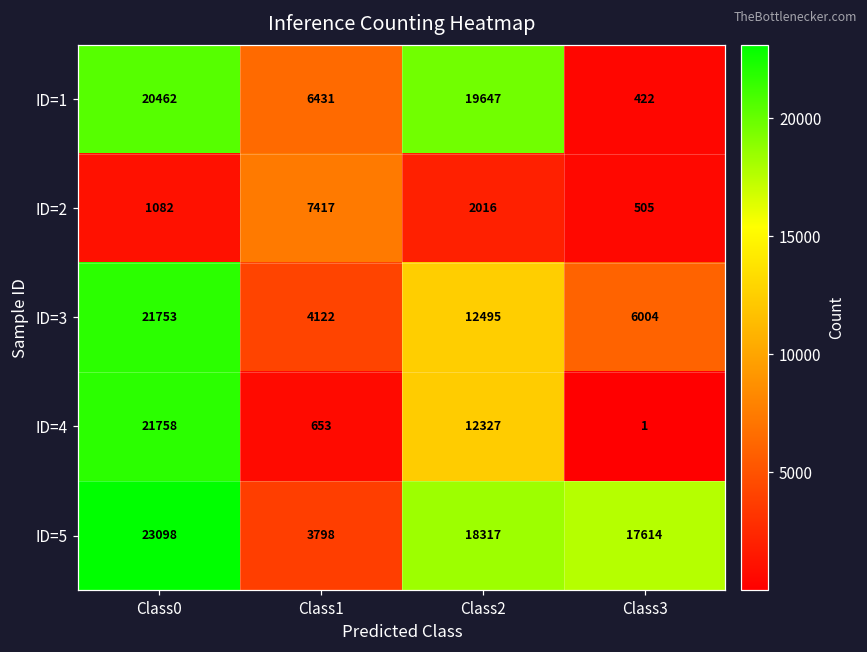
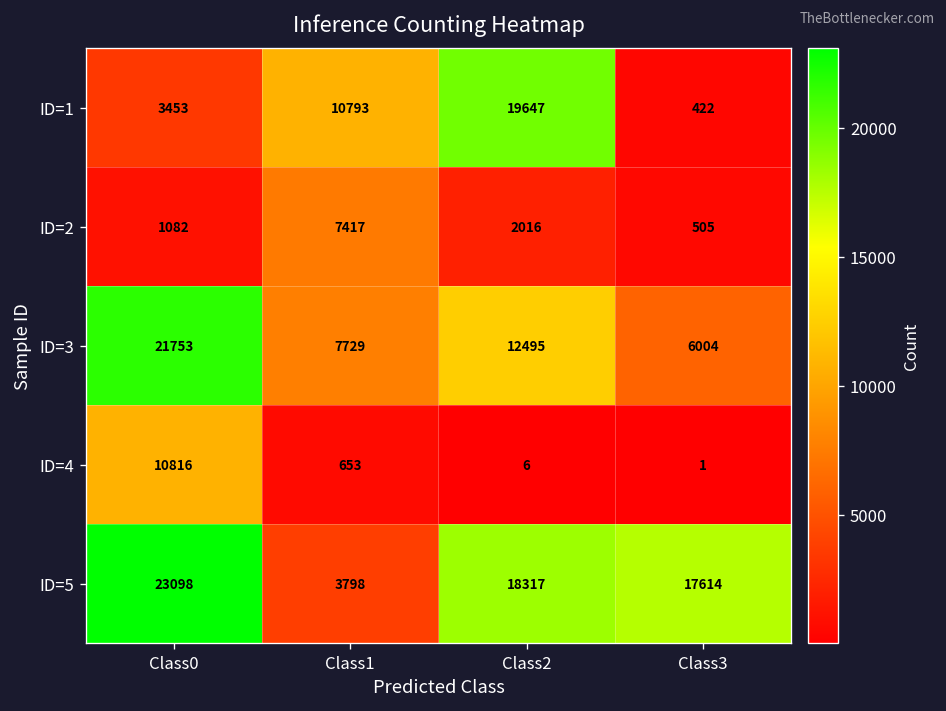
ID=1, Class0: 20462 -> 3453
ID=1, Class1: 6431 -> 10793
ID=3, Class1: 4122 -> 7729
ID=4, Class0: 21758 -> 10816
ID=4, Class2: 12327 -> 6
